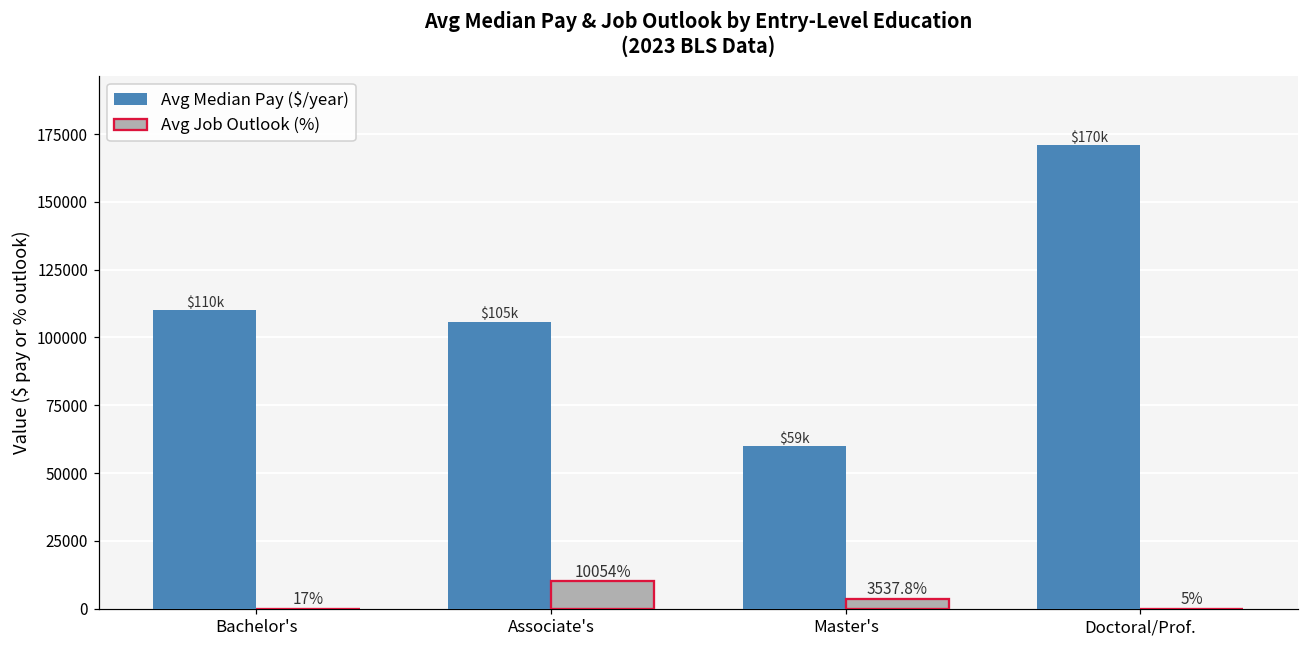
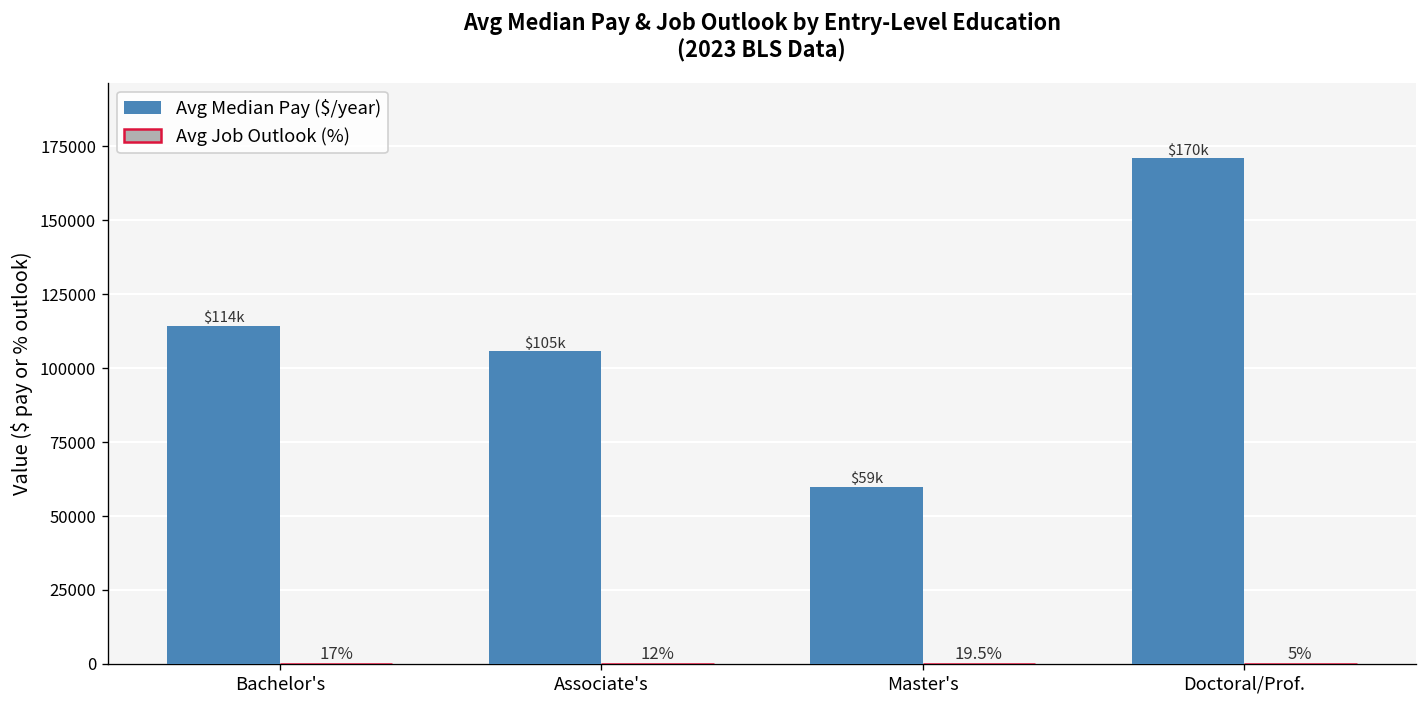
Avg Median Pay ($/year), Bachelor's: $110k -> $114k
Avg Job Outlook (%), Associate's: 10054% -> 12%
Avg Job Outlook (%), Master's: 3537.8% -> 19.5%
